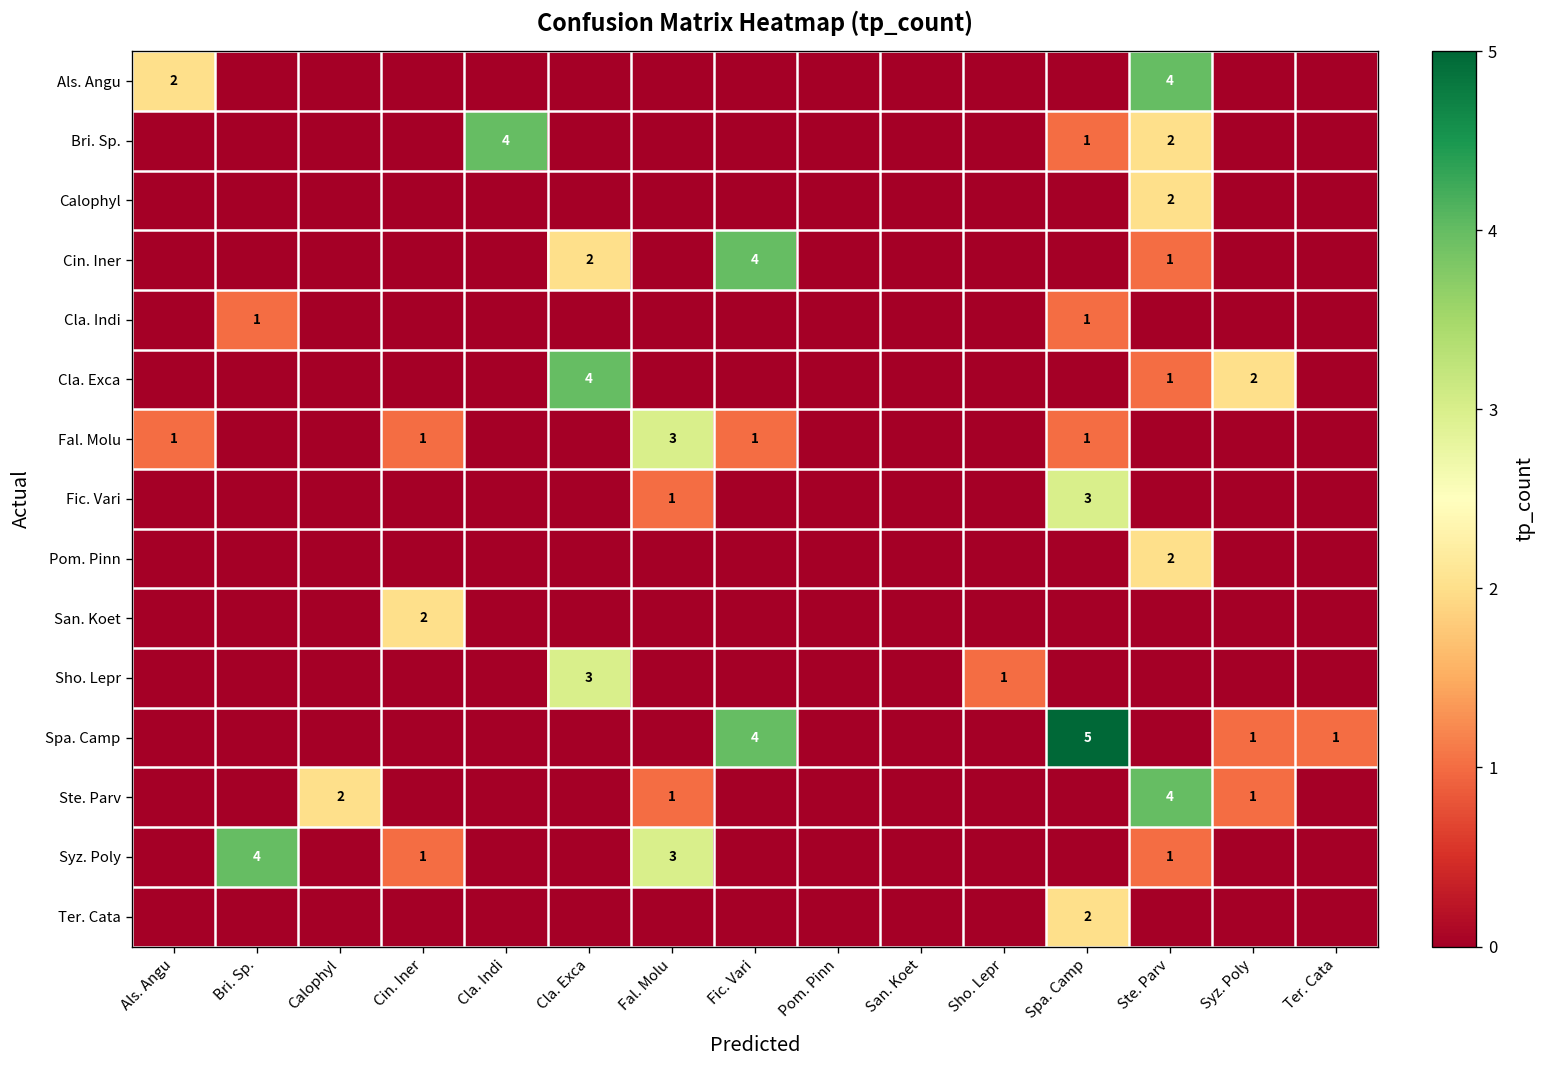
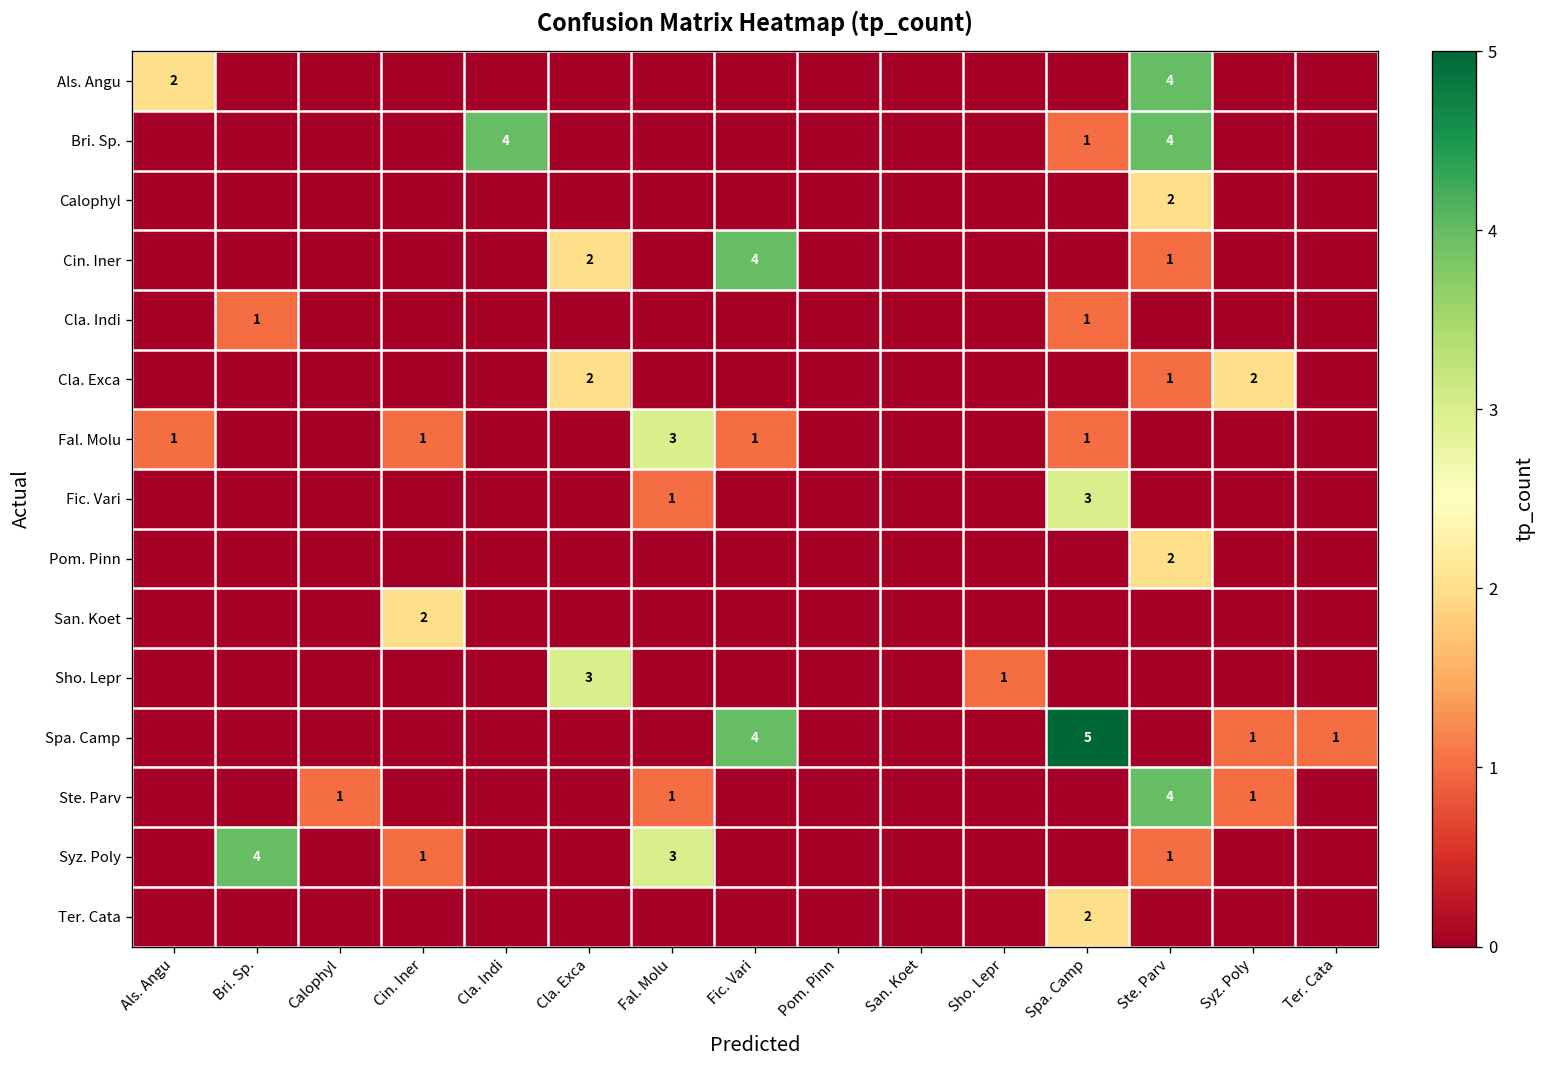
Bri. Sp., Ste. Parv: 2 -> 4
Cla. Exca, Cla. Exca: 4 -> 2
Ste. Parv, Calophyl: 2 -> 1
